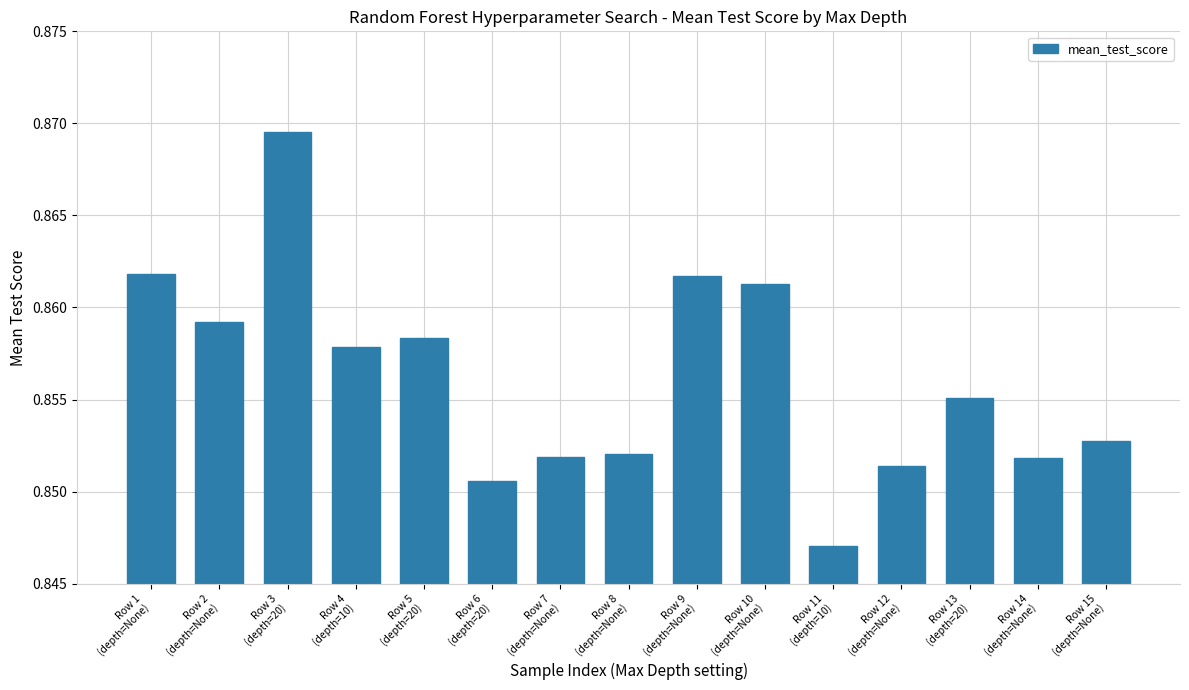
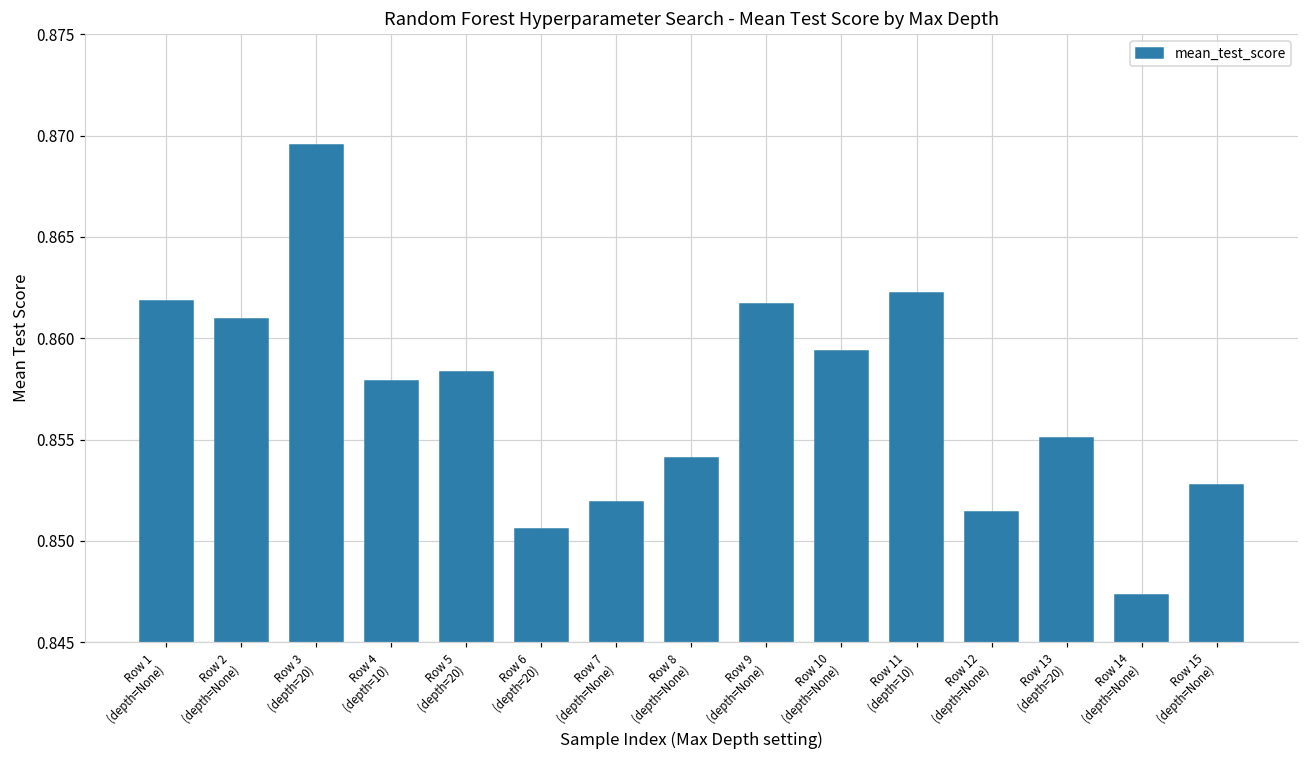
Row 2 (depth=None): 0.8592 -> 0.8609
Row 8 (depth=None): 0.8521 -> 0.8541
Row 10 (depth=None): 0.8613 -> 0.8593
Row 11 (depth=10): 0.8470 -> 0.8622
Row 14 (depth=None): 0.8518 -> 0.8473
